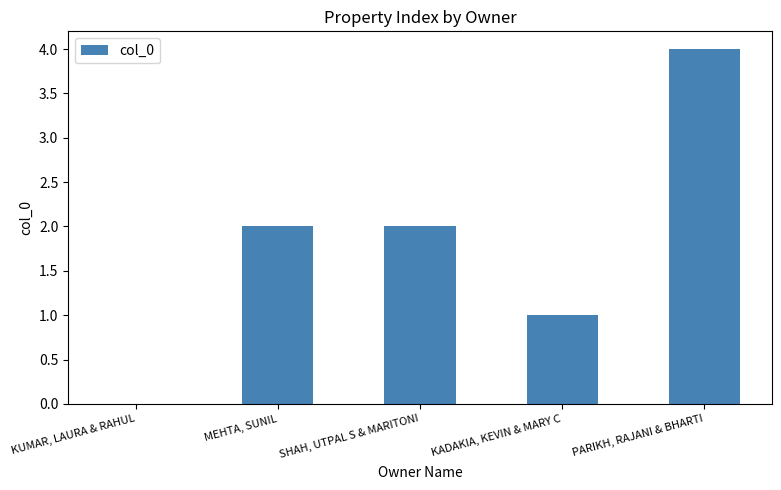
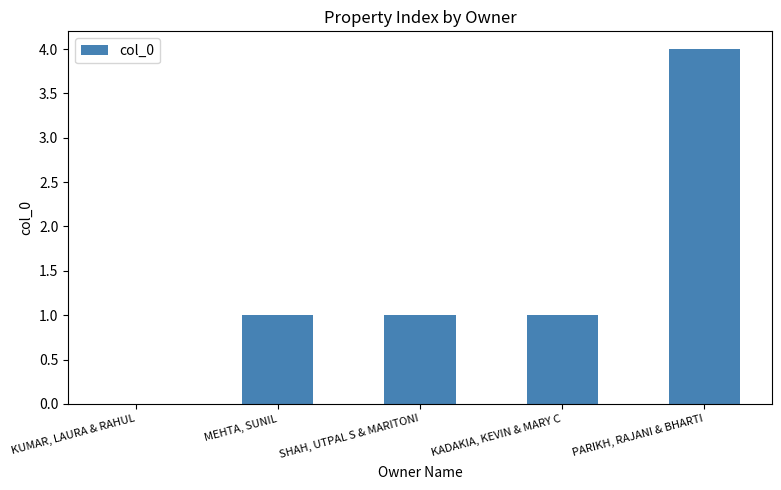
MEHTA, SUNIL: 2 -> 1
SHAH, UTPAL S & MARITONI: 2 -> 1
